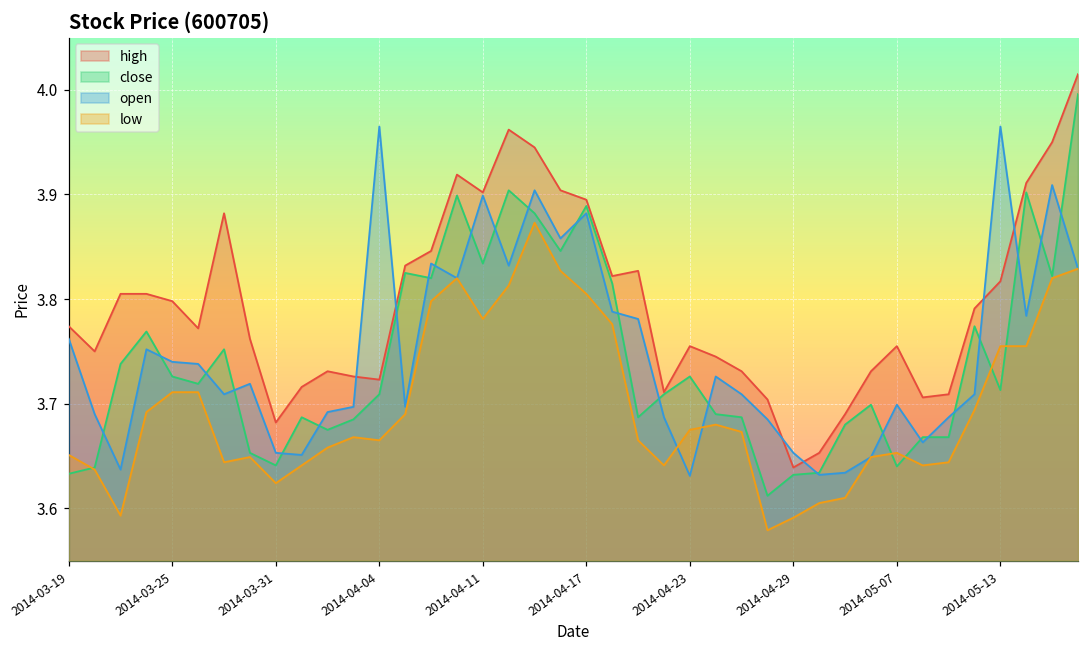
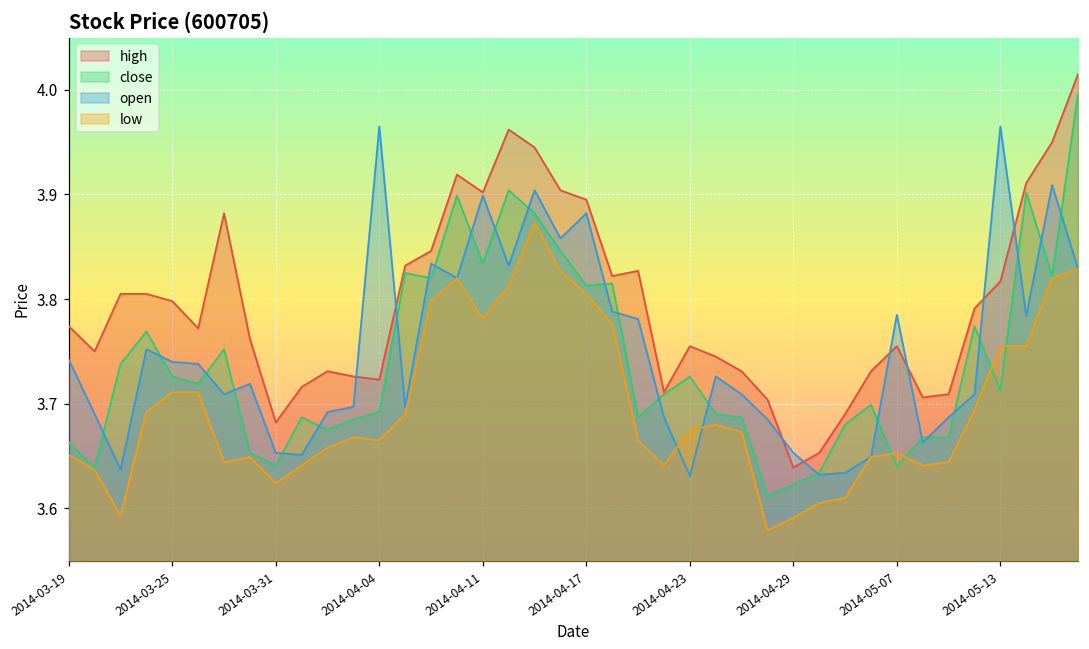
close, 2014-03-19: 3.63 -> 3.66
open, 2014-03-19: 3.76 -> 3.74
close, 2014-04-04: 3.71 -> 3.69
close, 2014-04-17: 3.89 -> 3.81
close, 2014-04-29: 3.63 -> 3.62
open, 2014-05-07: 3.70 -> 3.79
